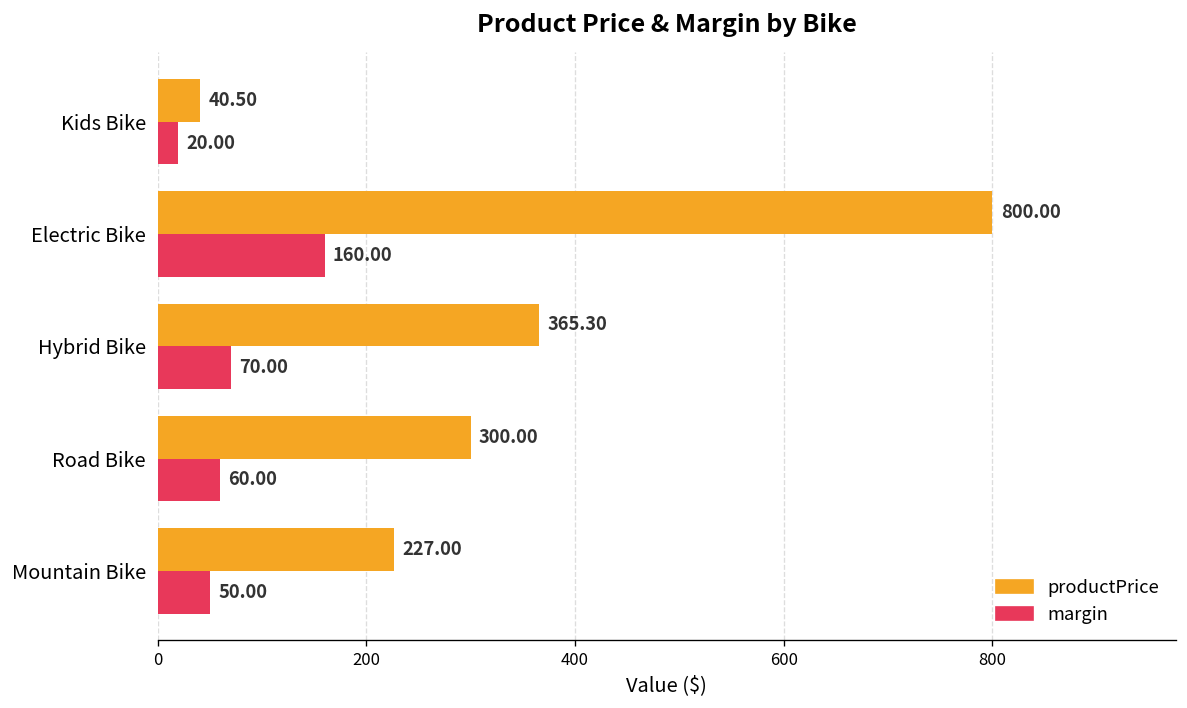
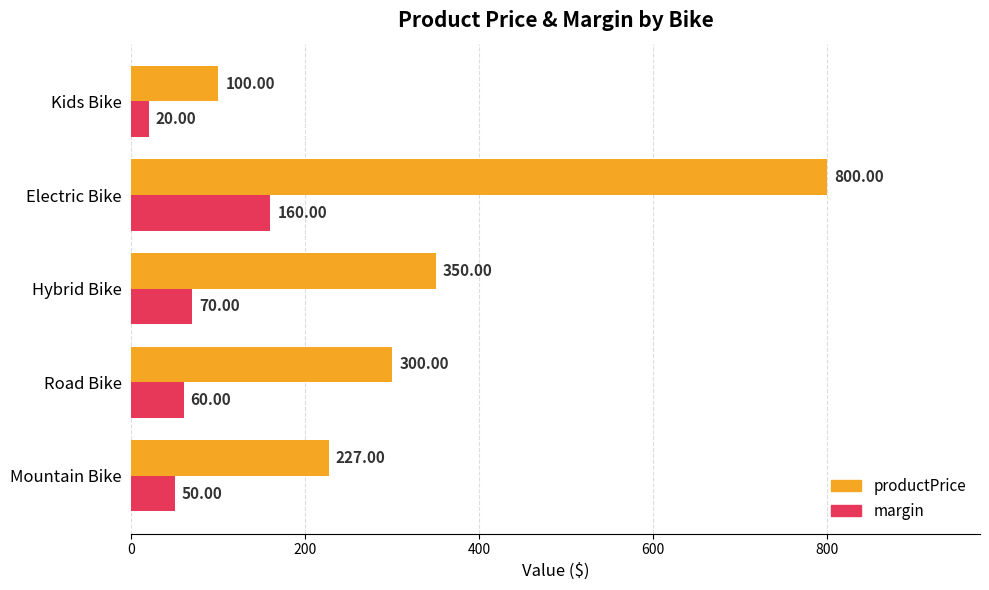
productPrice, Kids Bike: 40.50 -> 100.00
productPrice, Hybrid Bike: 365.30 -> 350.00
